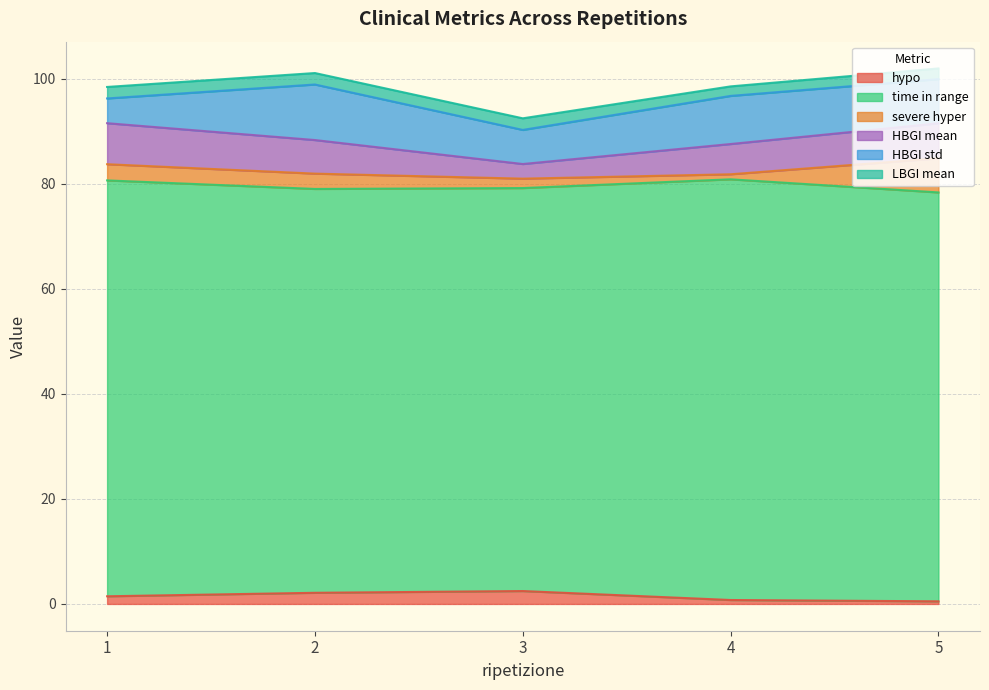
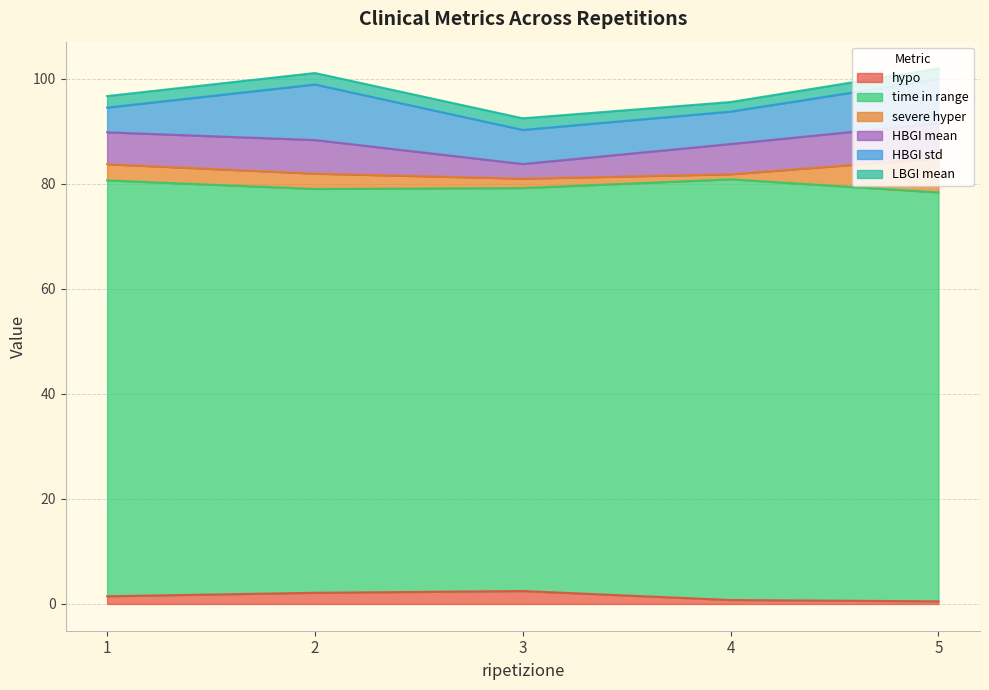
HBGI mean, 1: 8 -> 6
HBGI std, 4: 9 -> 6
